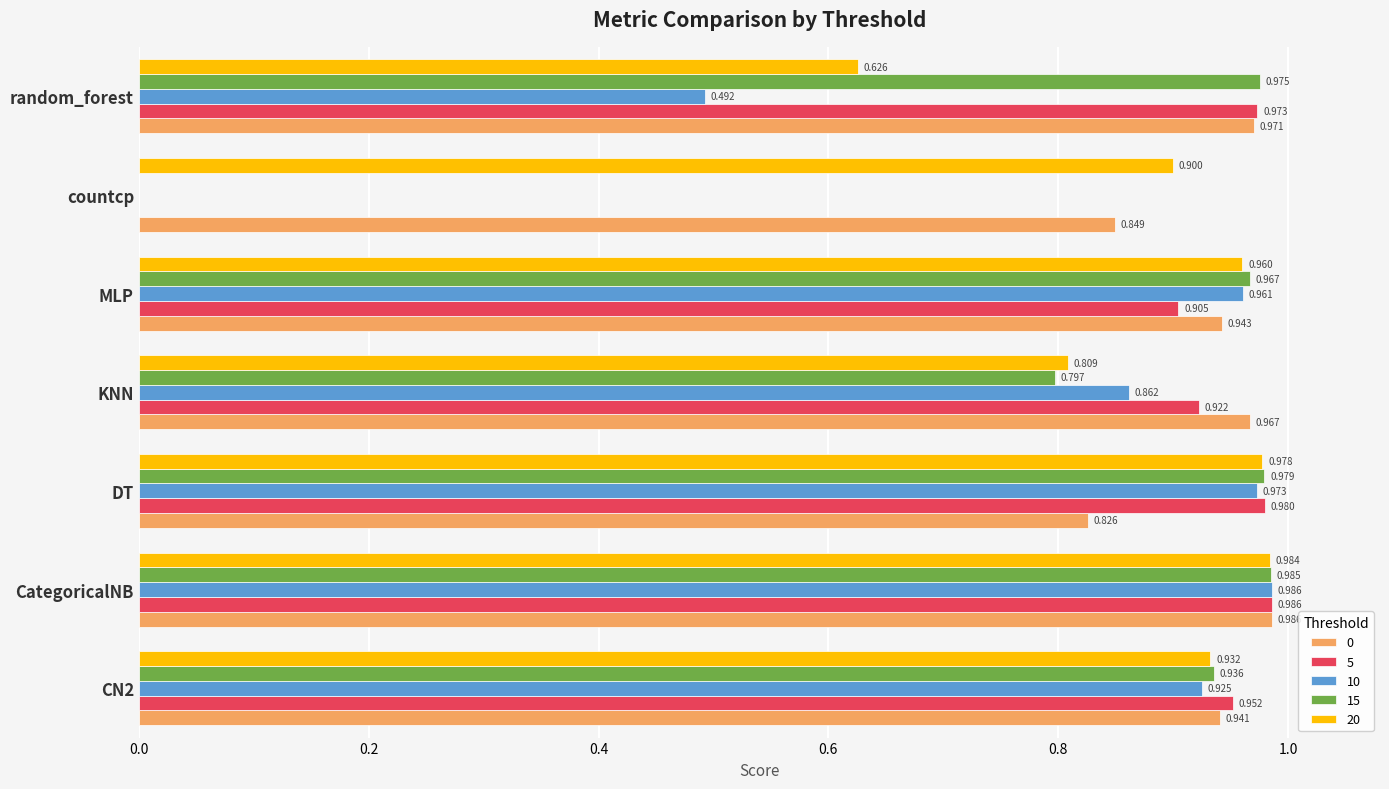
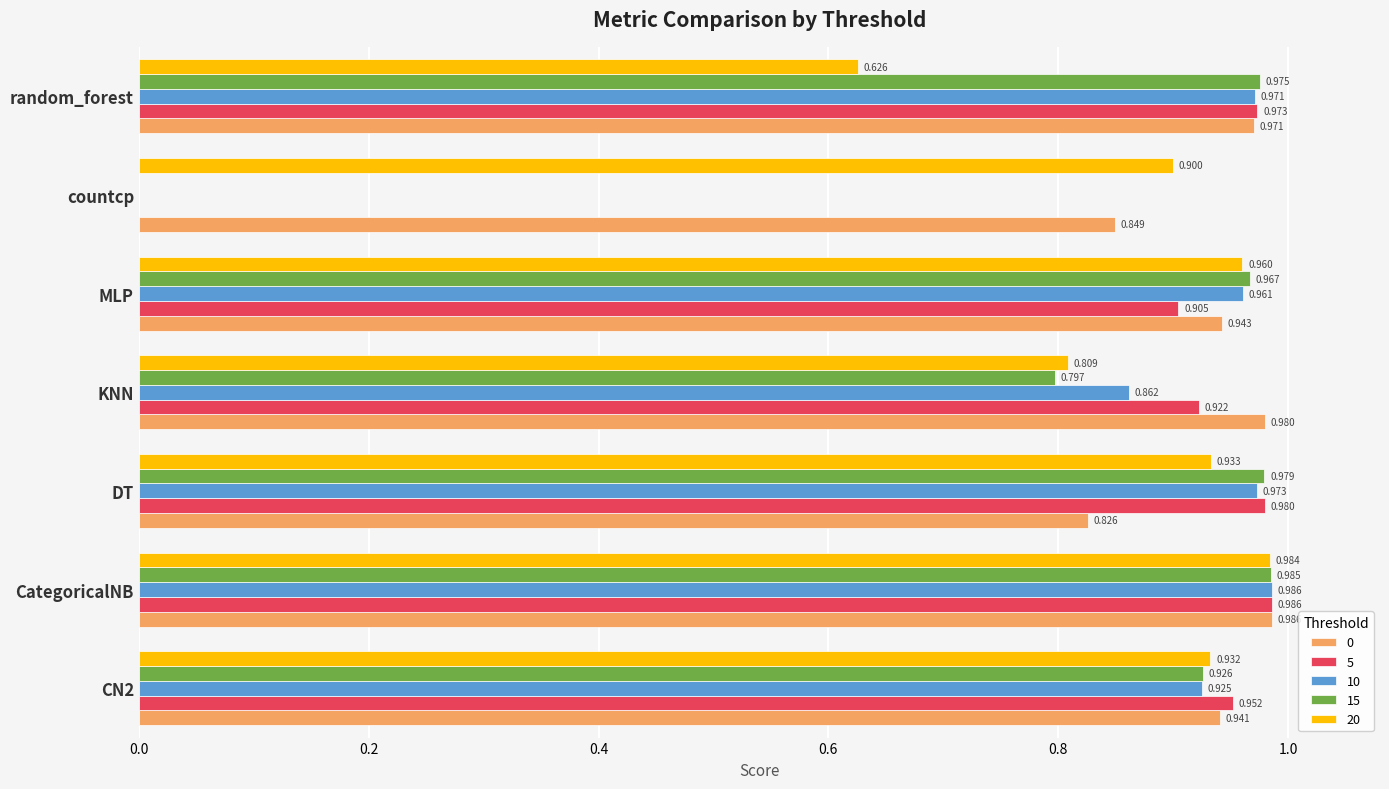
10, random_forest: 0.492 -> 0.971
0, KNN: 0.967 -> 0.980
20, DT: 0.978 -> 0.933
15, CN2: 0.936 -> 0.926
